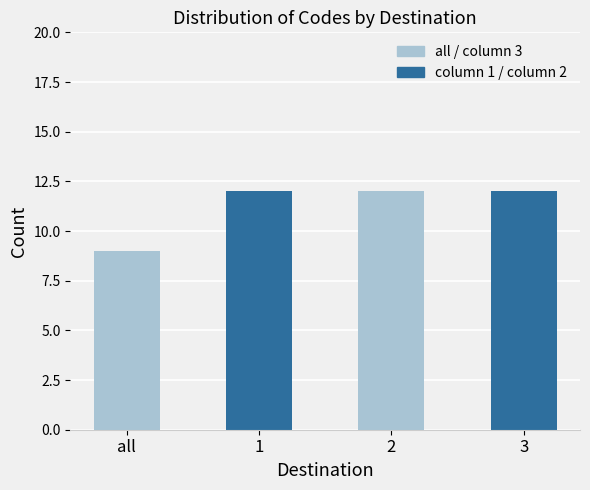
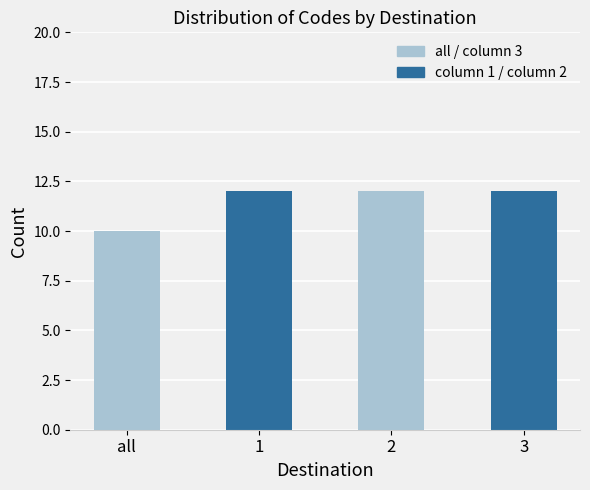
all: 9 -> 10
